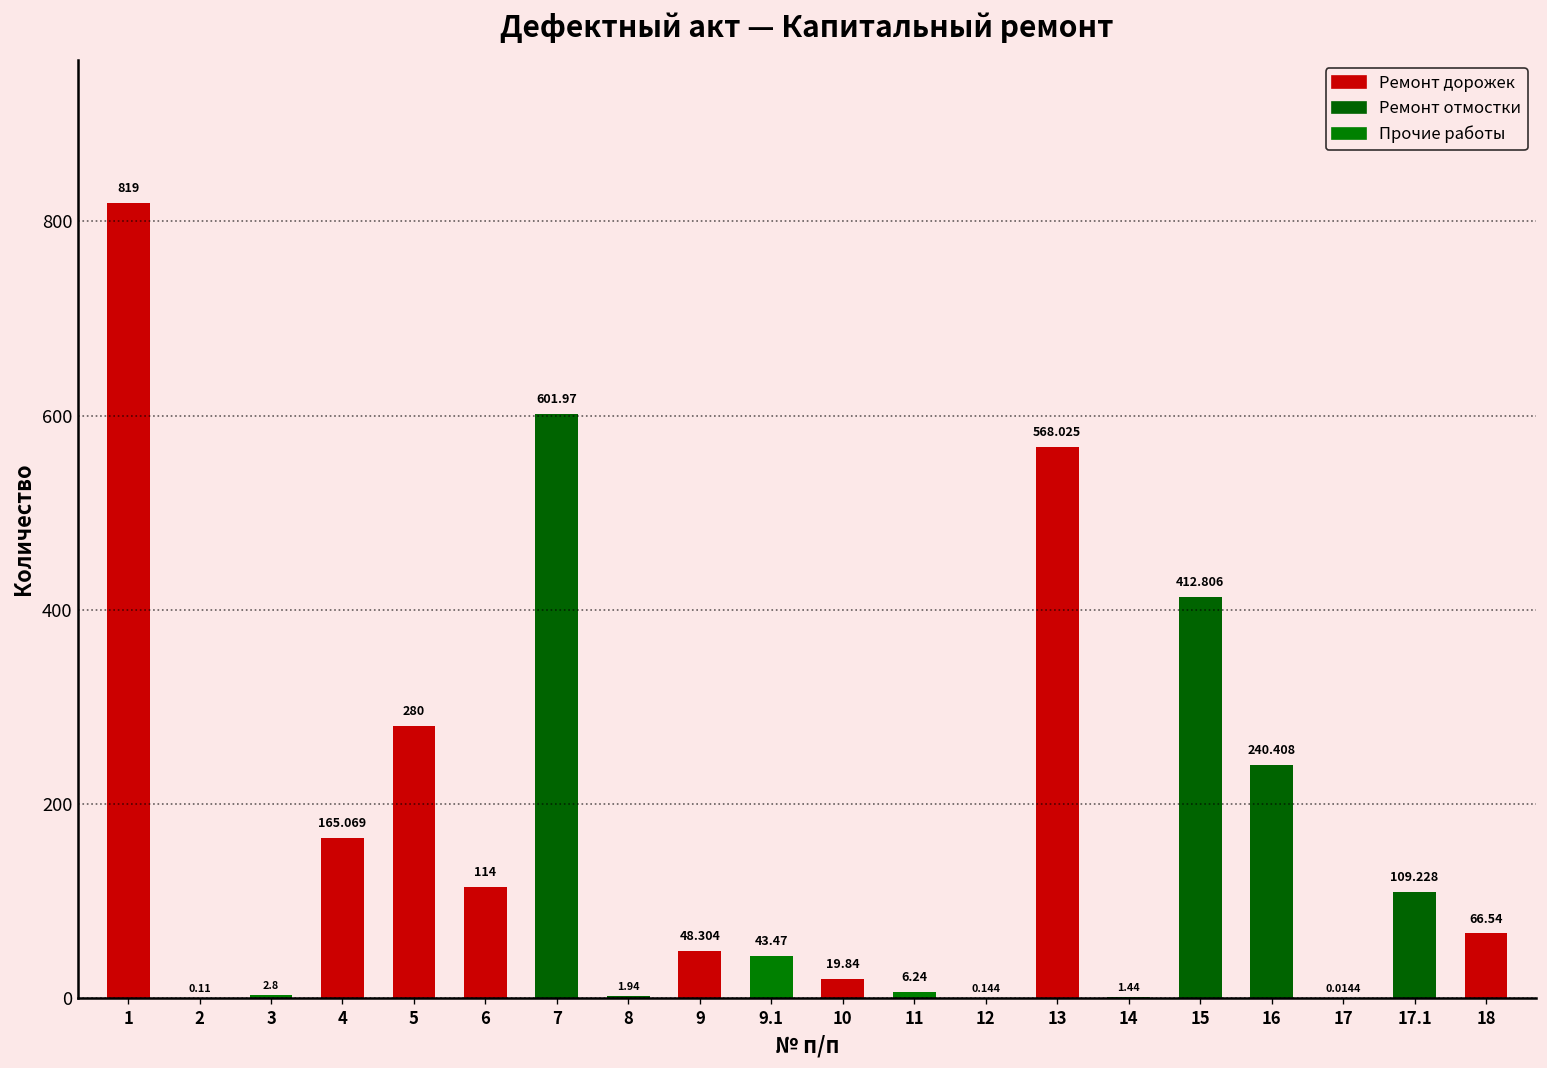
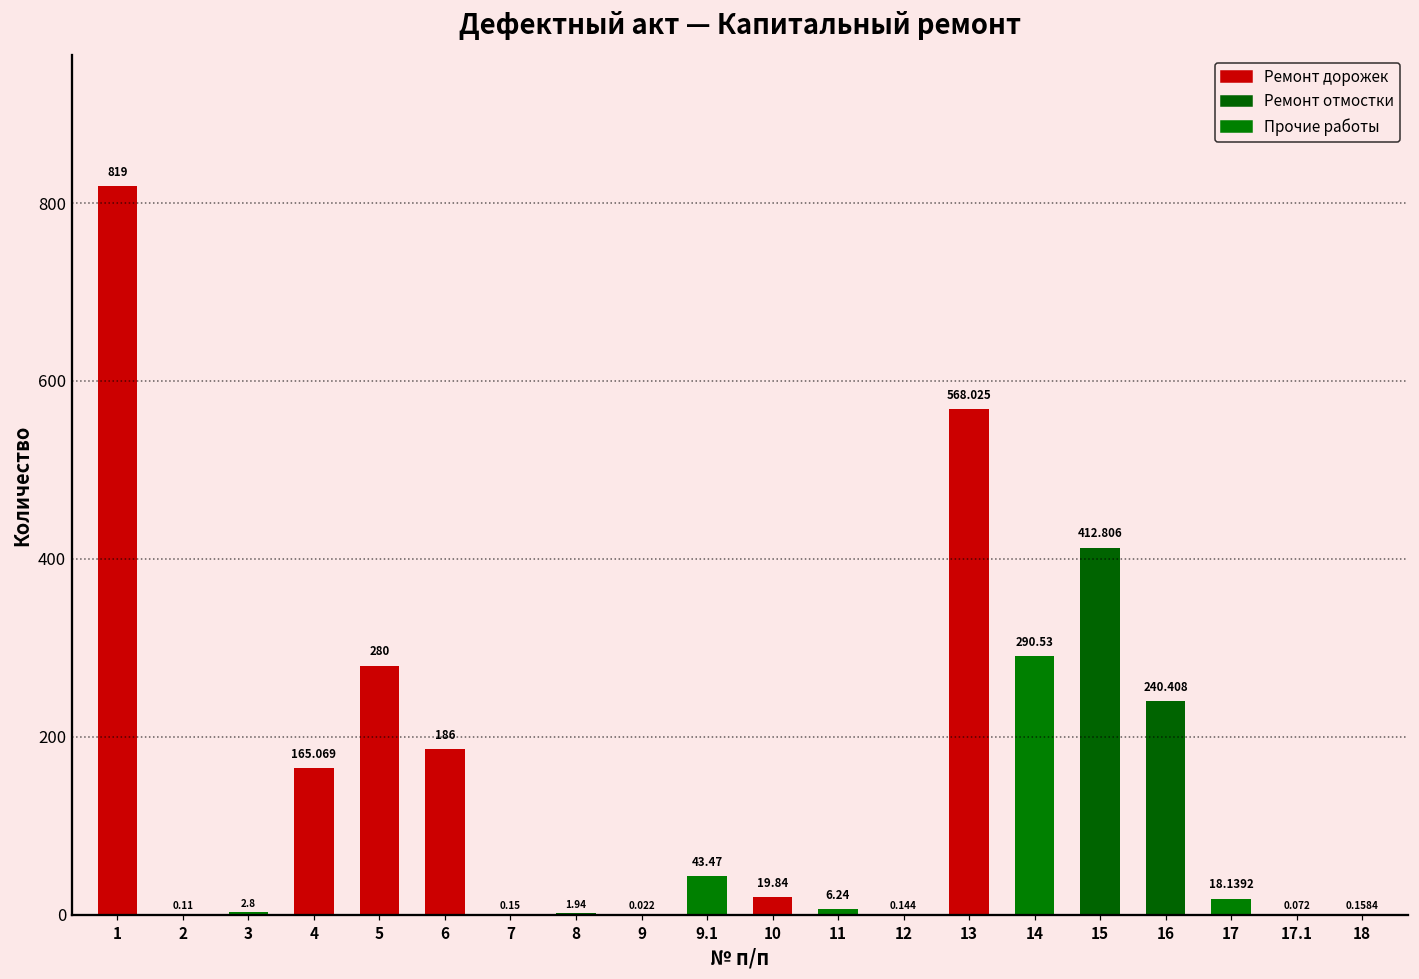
6: 114 -> 186
7: 601.97 -> 0.15
9: 48.304 -> 0.022
14: 1.44 -> 290.53
17: 0.0144 -> 18.1392
17.1: 109.228 -> 0.072
18: 66.54 -> 0.1584
